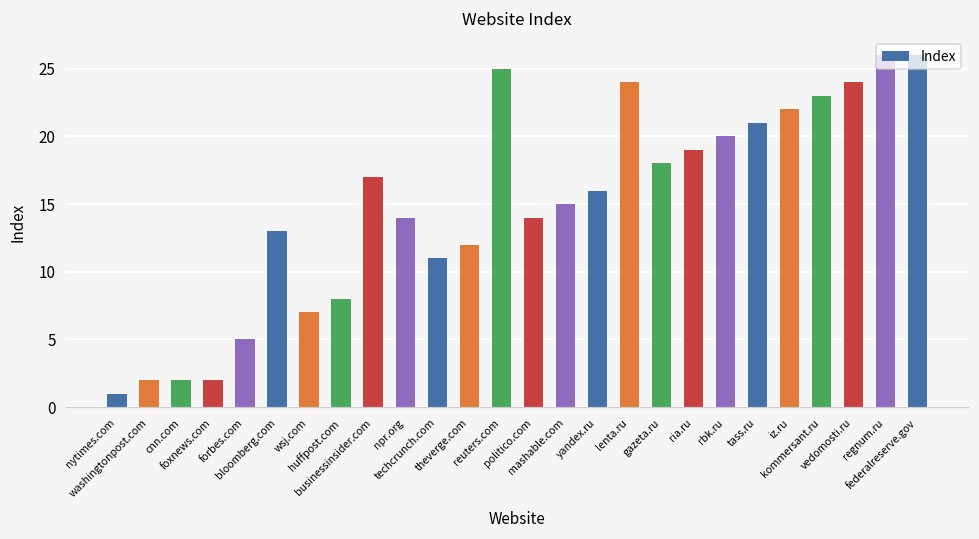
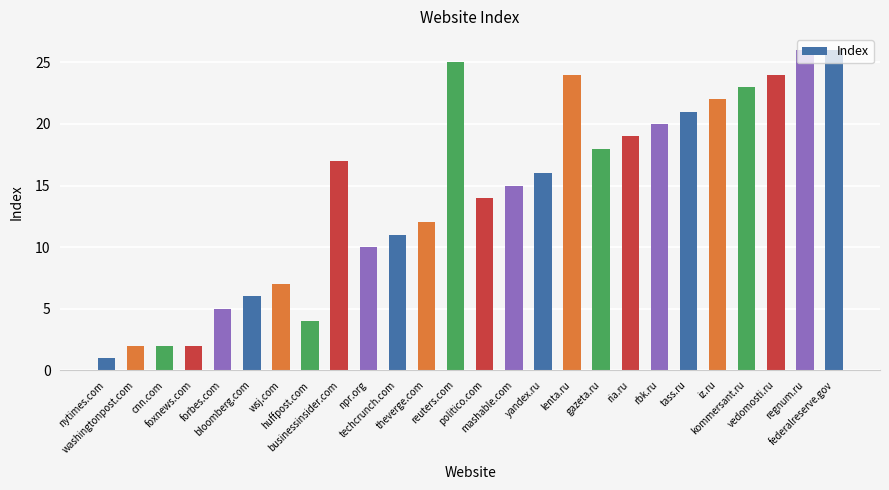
bloomberg.com: 13 -> 6
huffpost.com: 8 -> 4
npr.org: 14 -> 10
